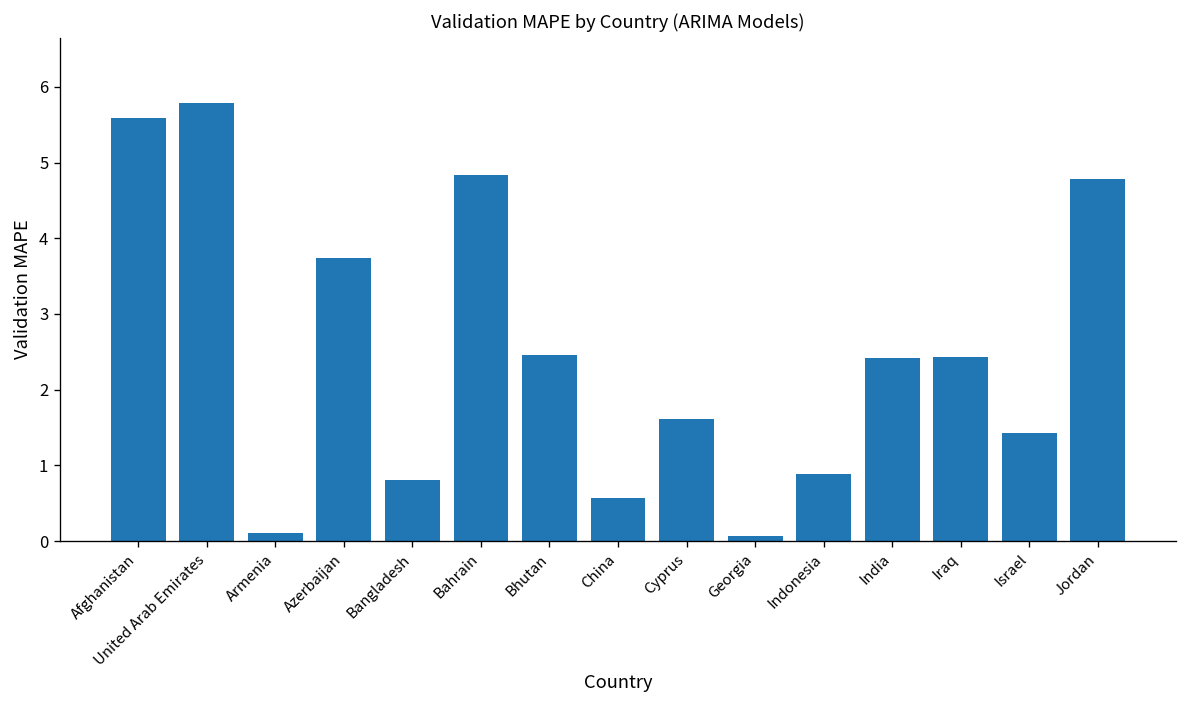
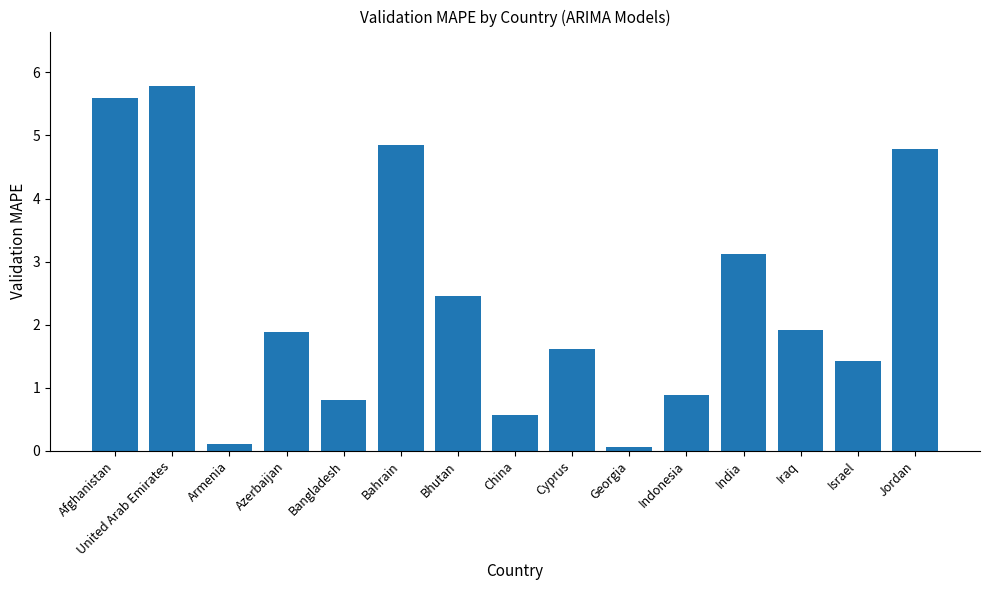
Azerbaijan: 3.7 -> 1.9
India: 2.4 -> 3.1
Iraq: 2.4 -> 1.9
